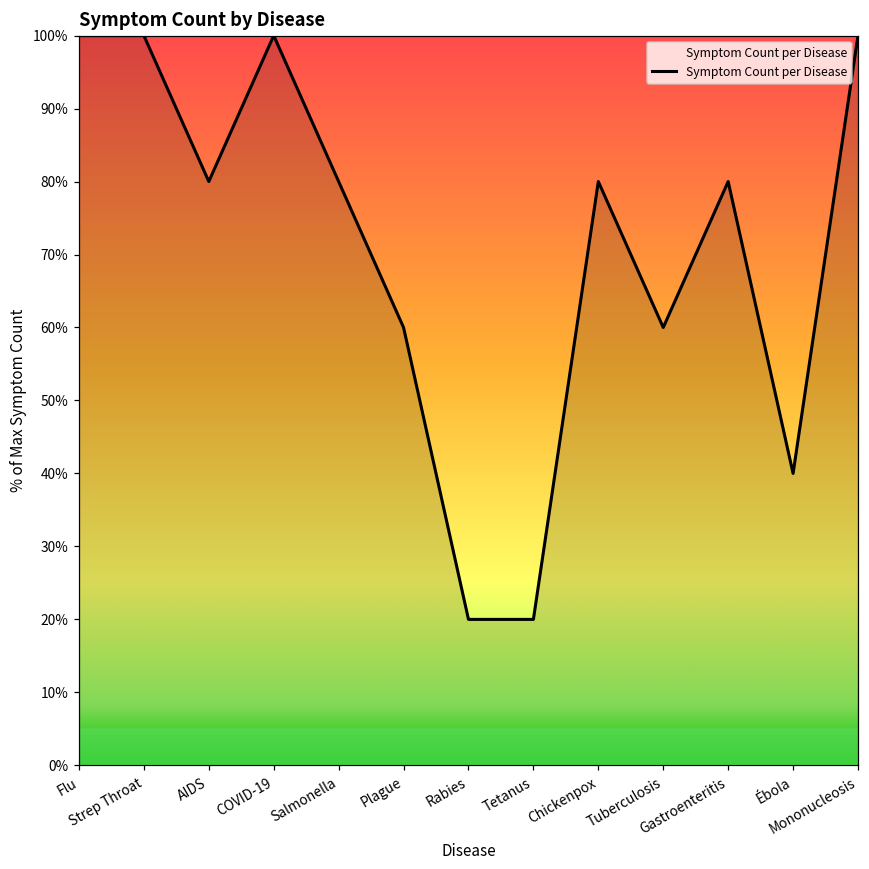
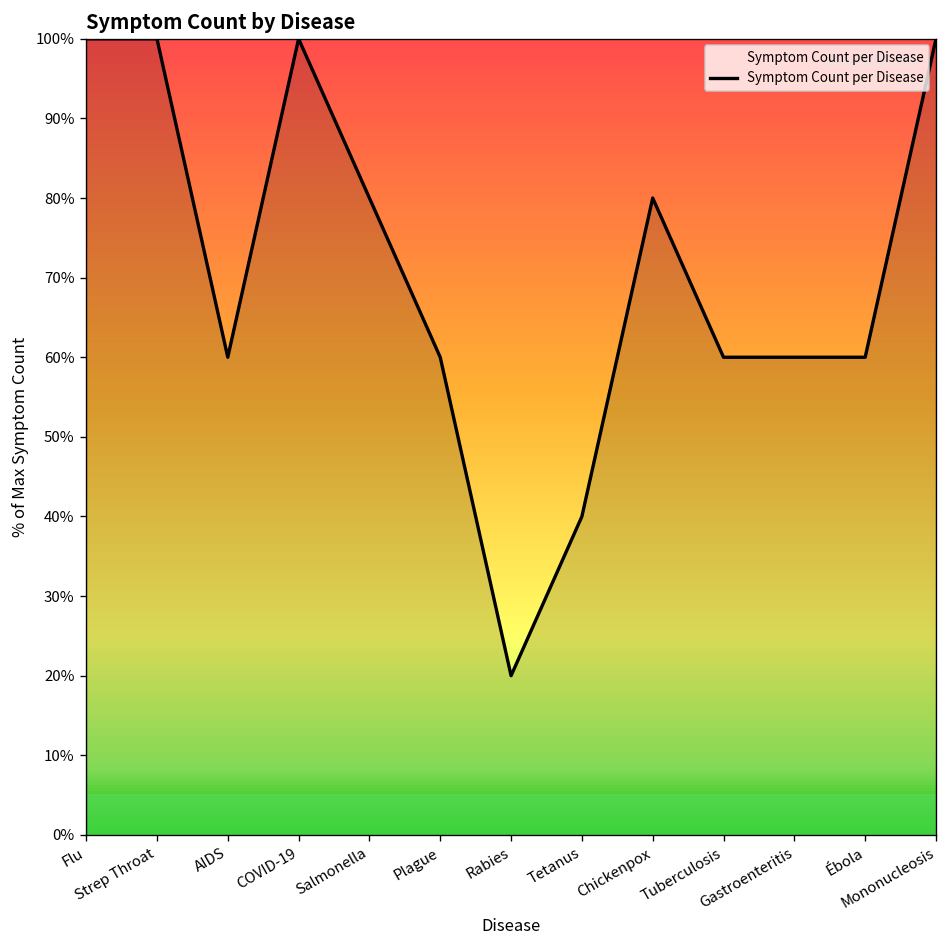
AIDS: 80% -> 60%
Tetanus: 20% -> 40%
Gastroenteritis: 80% -> 60%
Ébola: 40% -> 60%
